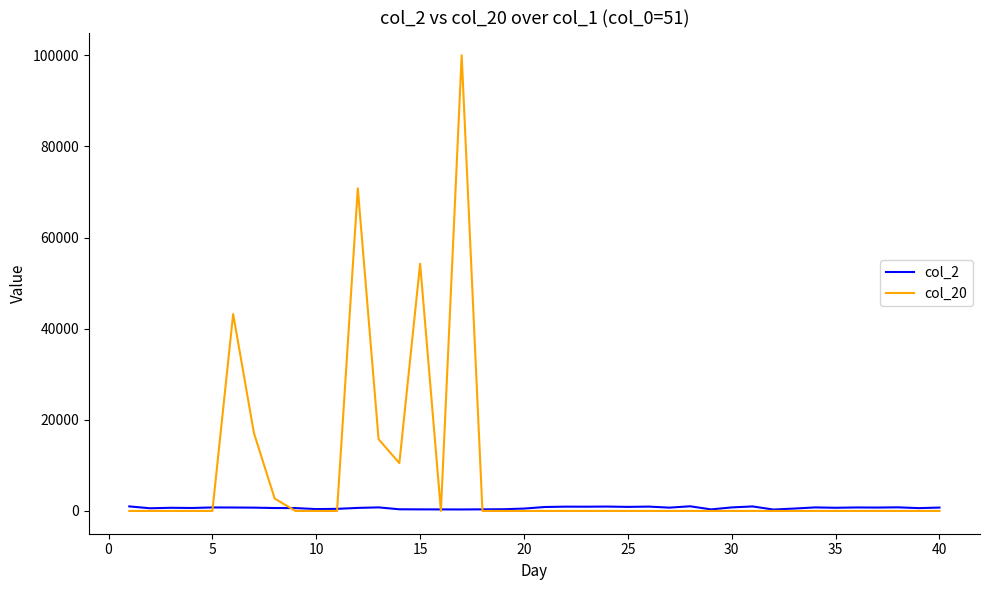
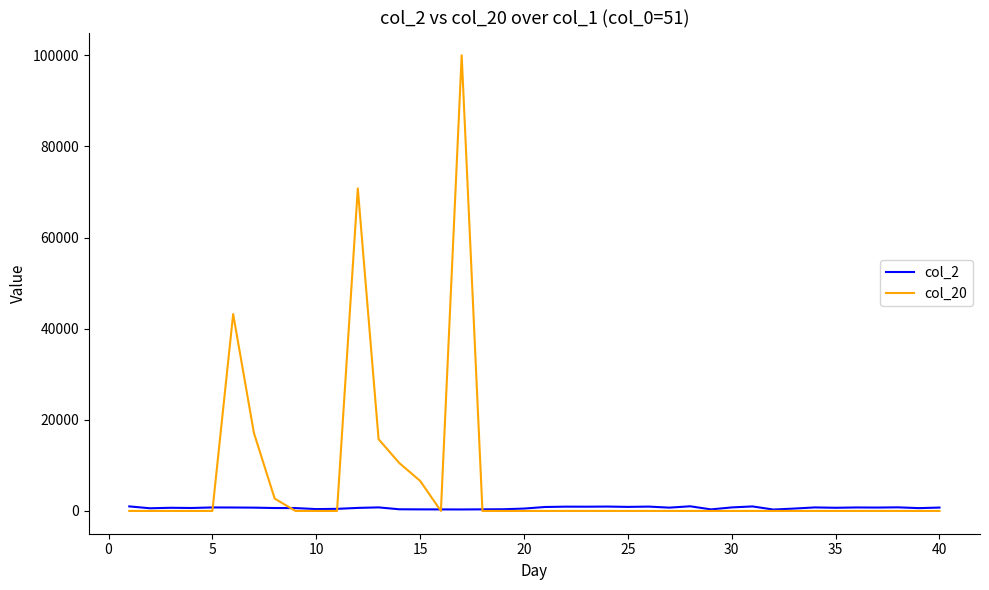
col_20, 15: 54000 -> 7000
